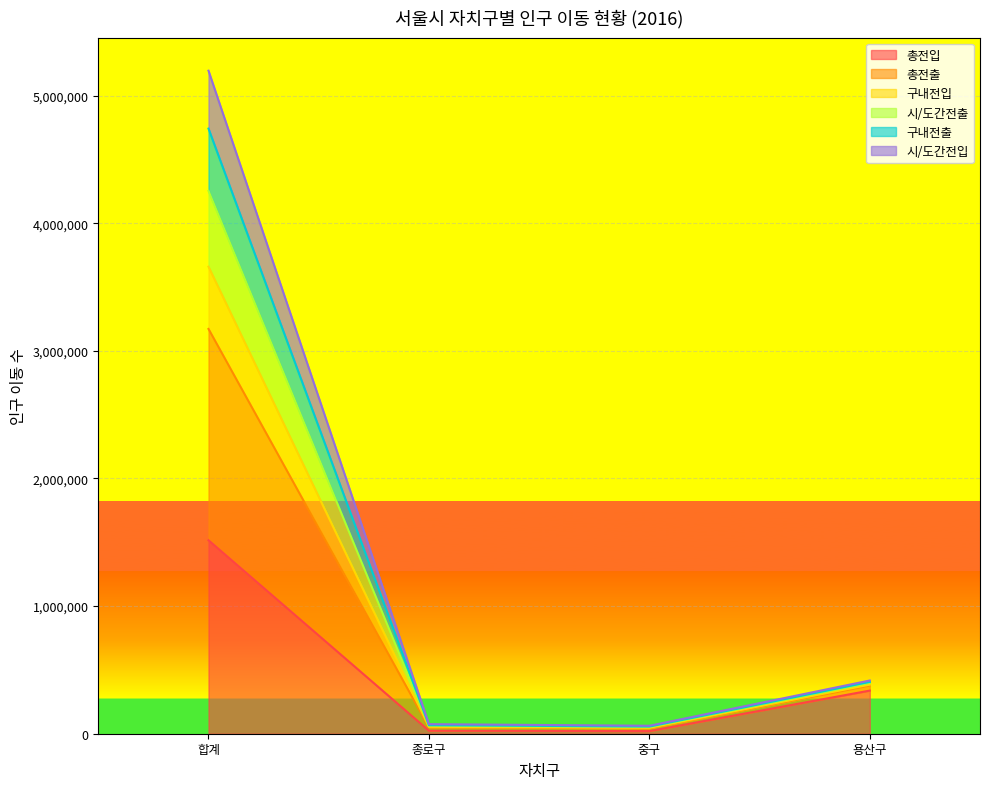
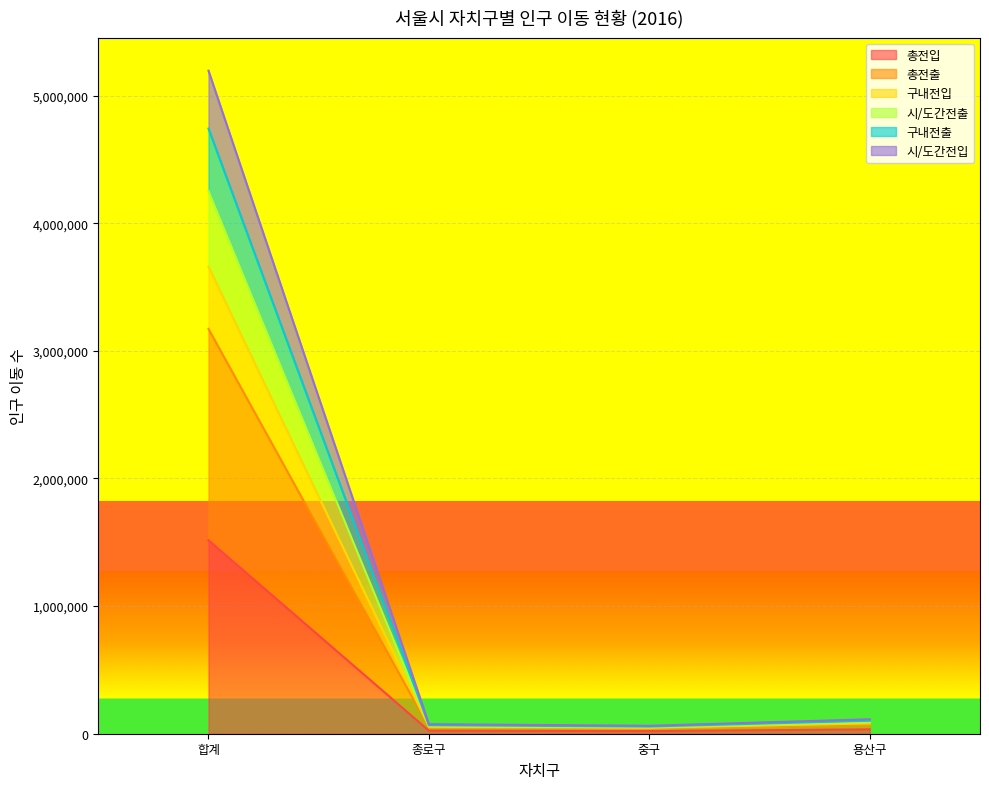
총전입, 용산구: 340,000 -> 30,000
